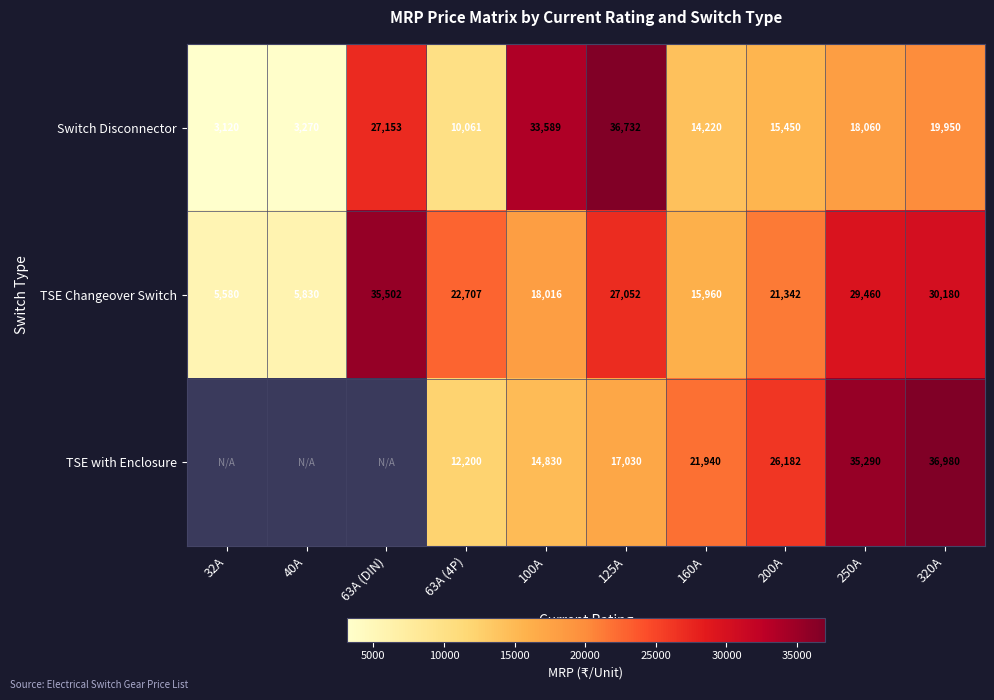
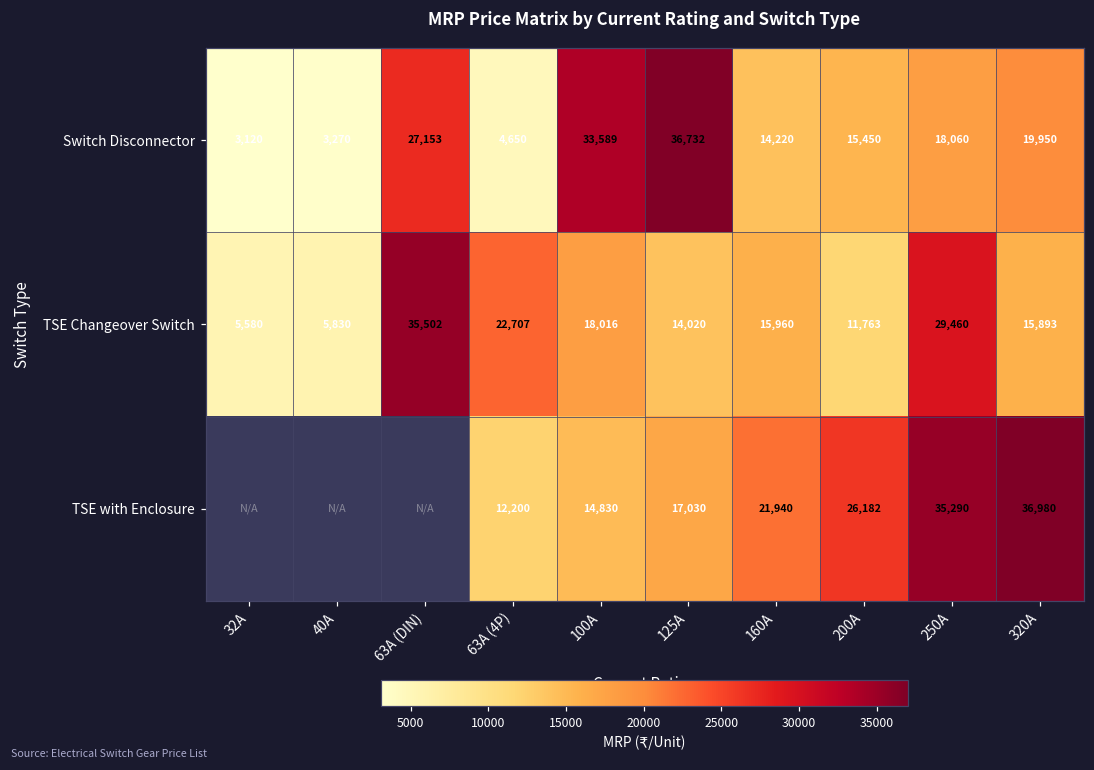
Switch Disconnector, 63A (4P): 10,061 -> 4,650
TSE Changeover Switch, 125A: 27,052 -> 14,020
TSE Changeover Switch, 200A: 21,342 -> 11,763
TSE Changeover Switch, 320A: 30,180 -> 15,893
